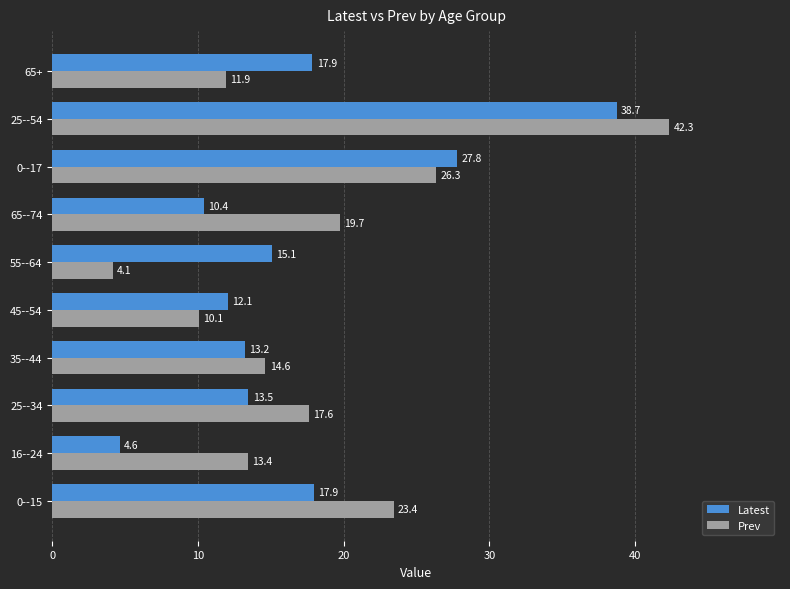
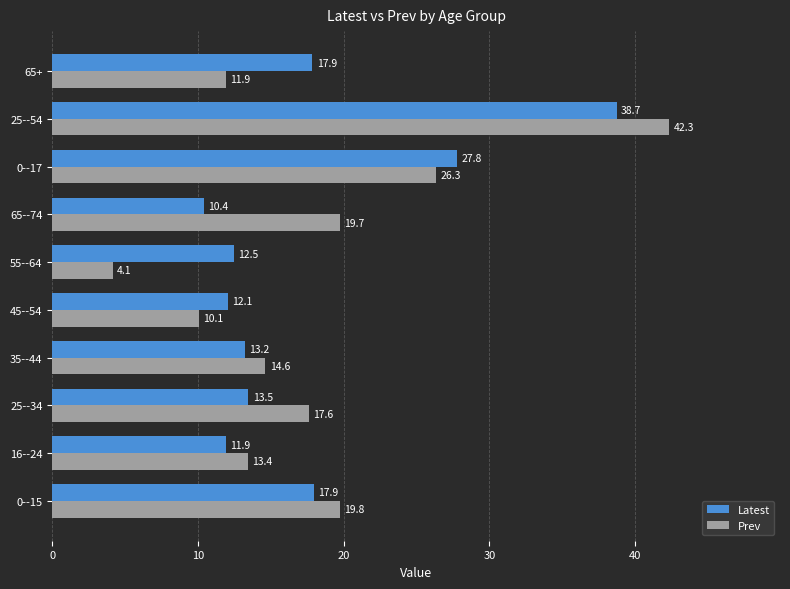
Latest, 55--64: 15.1 -> 12.5
Latest, 16--24: 4.6 -> 11.9
Prev, 0--15: 23.4 -> 19.8
